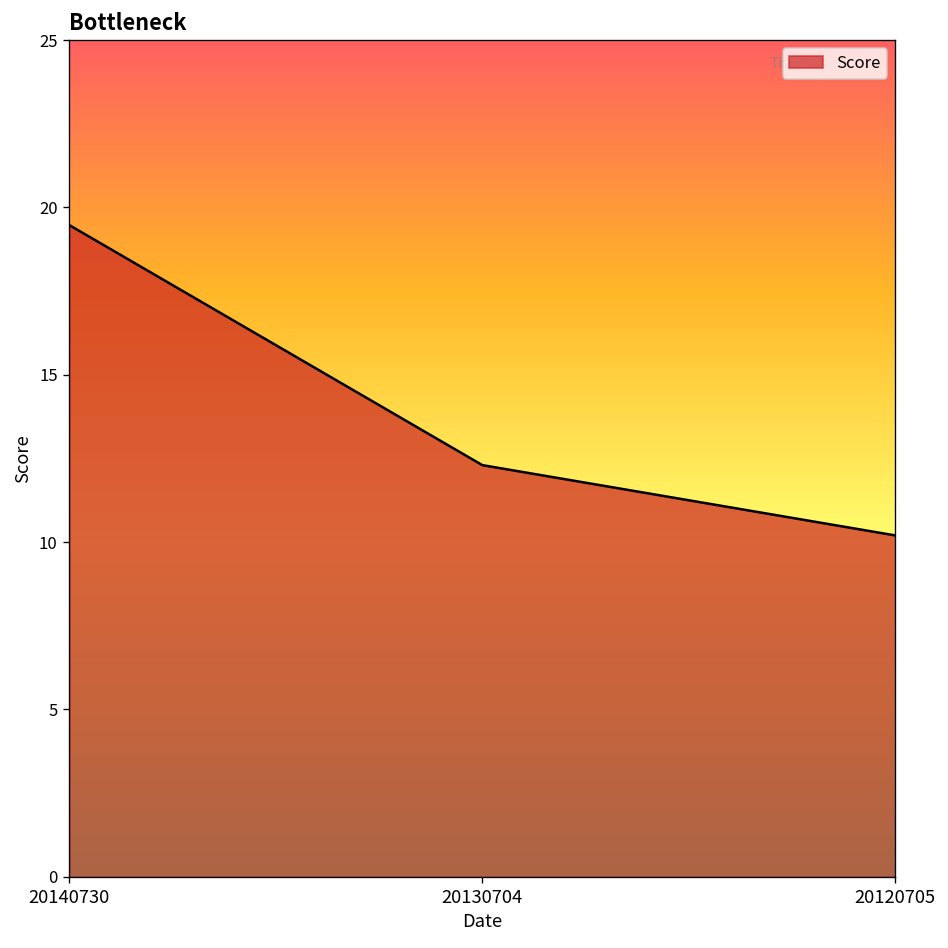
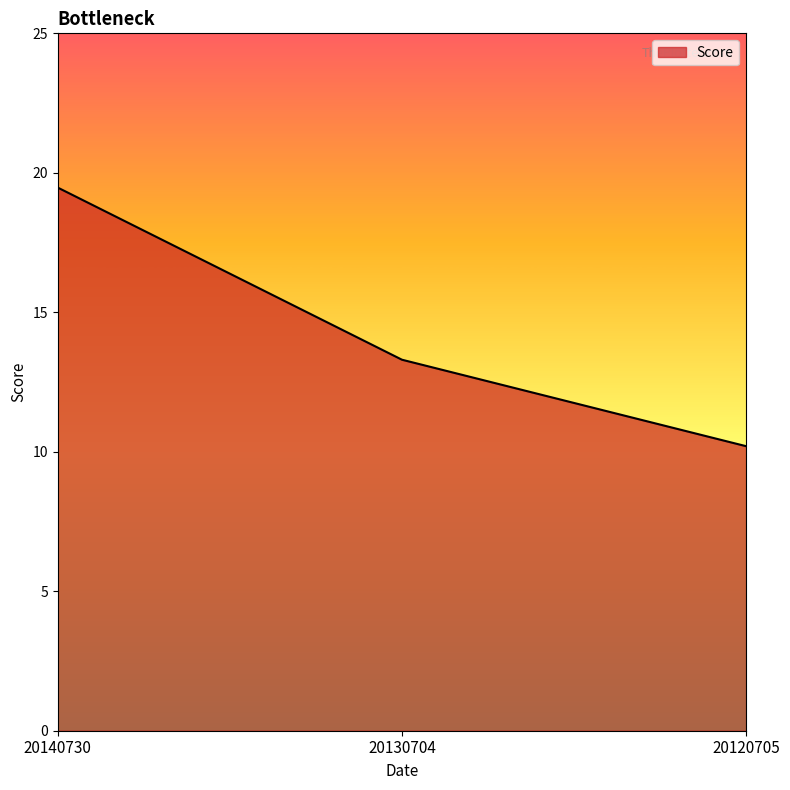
20130704: 12.3 -> 13.3
